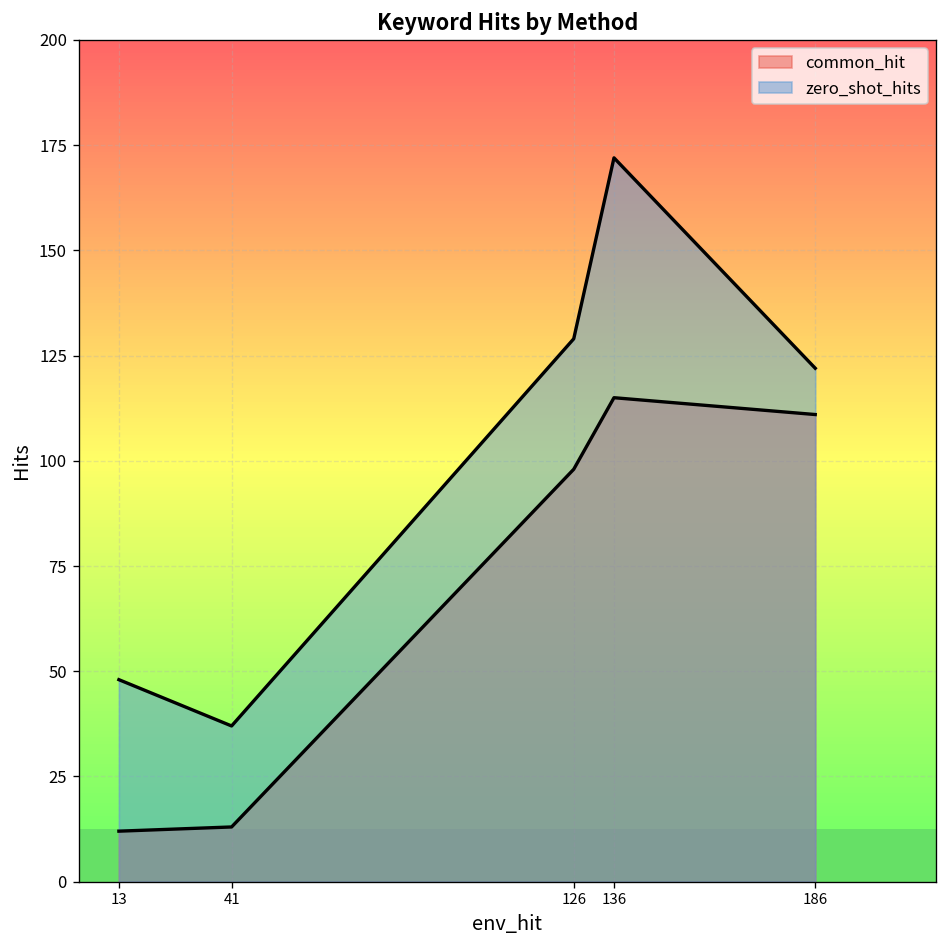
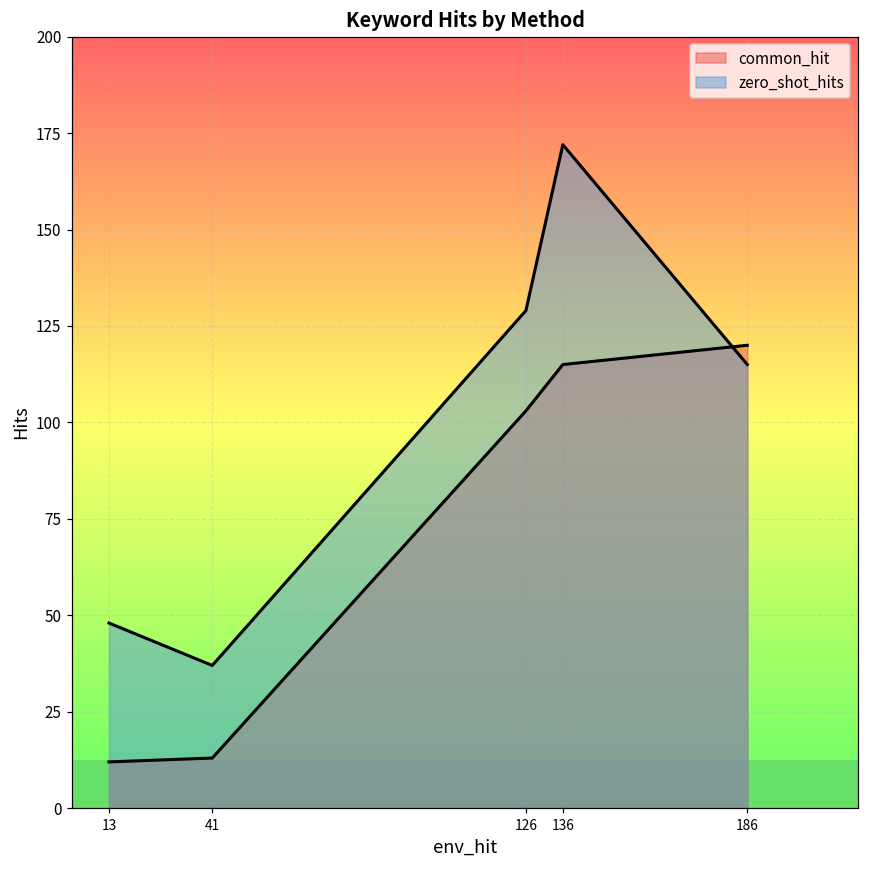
common_hit, 126: 98 -> 103
common_hit, 186: 111 -> 120
zero_shot_hits, 186: 122 -> 115
